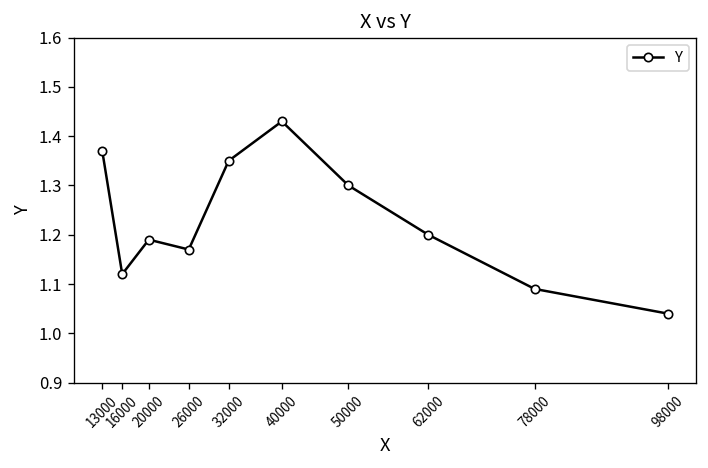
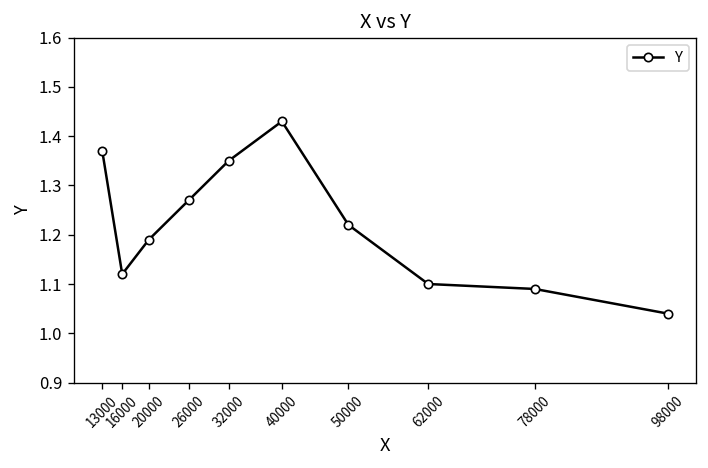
26000: 1.17 -> 1.27
50000: 1.30 -> 1.22
62000: 1.2 -> 1.1
